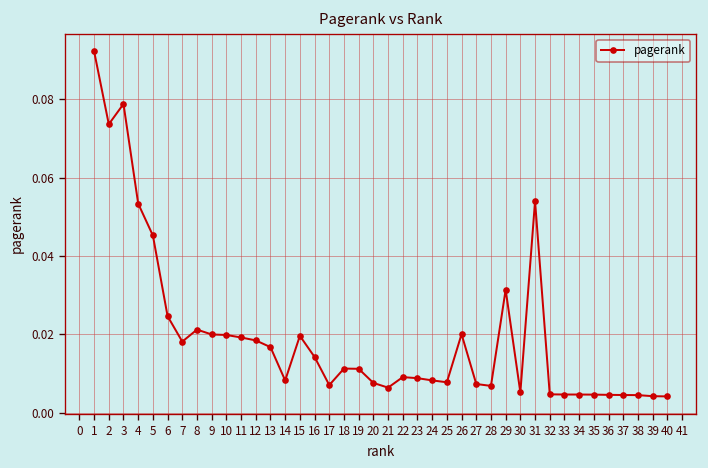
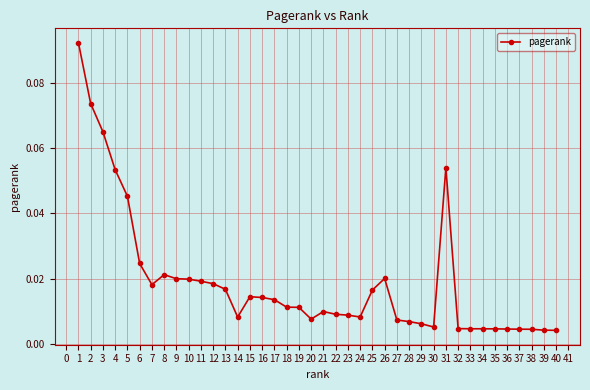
3: 0.079 -> 0.065
15: 0.020 -> 0.014
17: 0.007 -> 0.014
21: 0.006 -> 0.010
25: 0.008 -> 0.017
29: 0.031 -> 0.006
